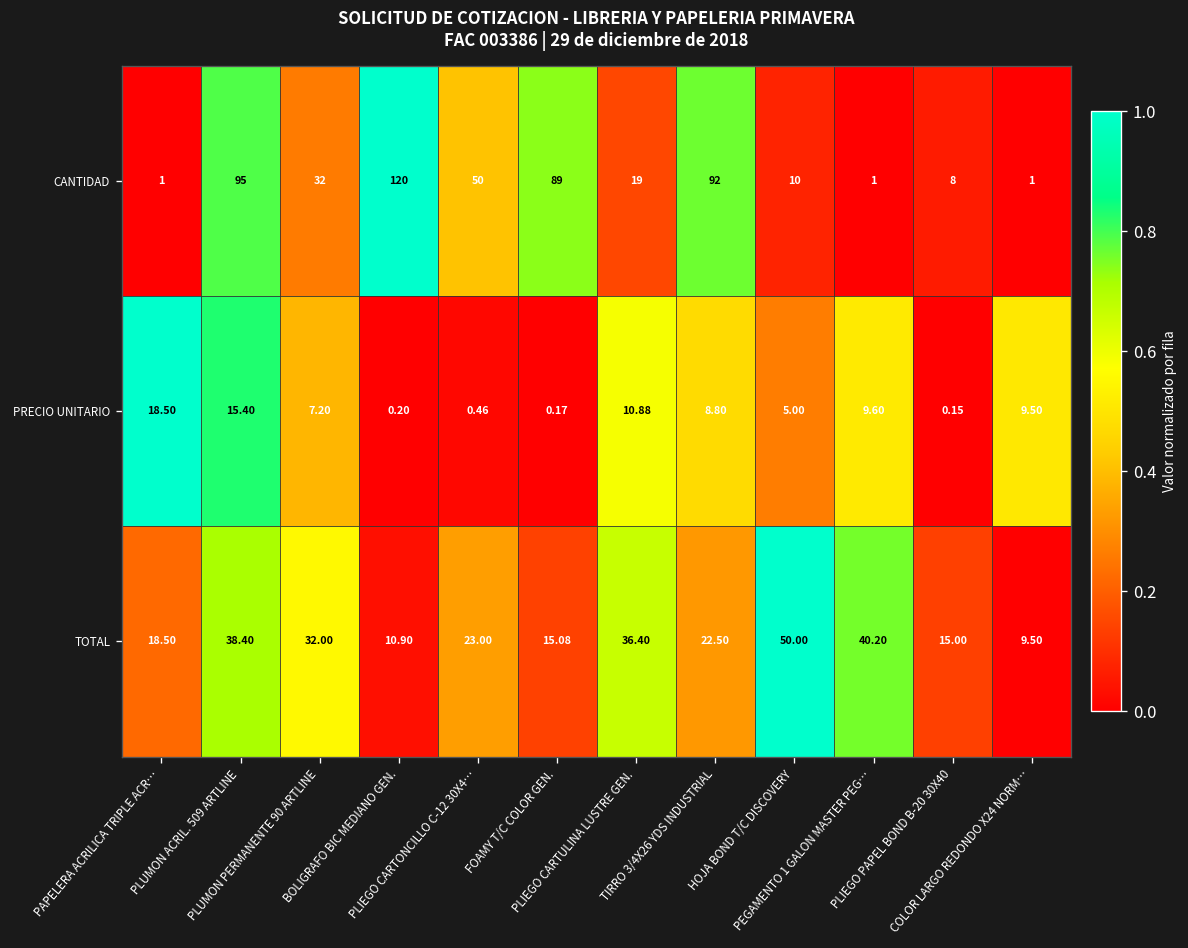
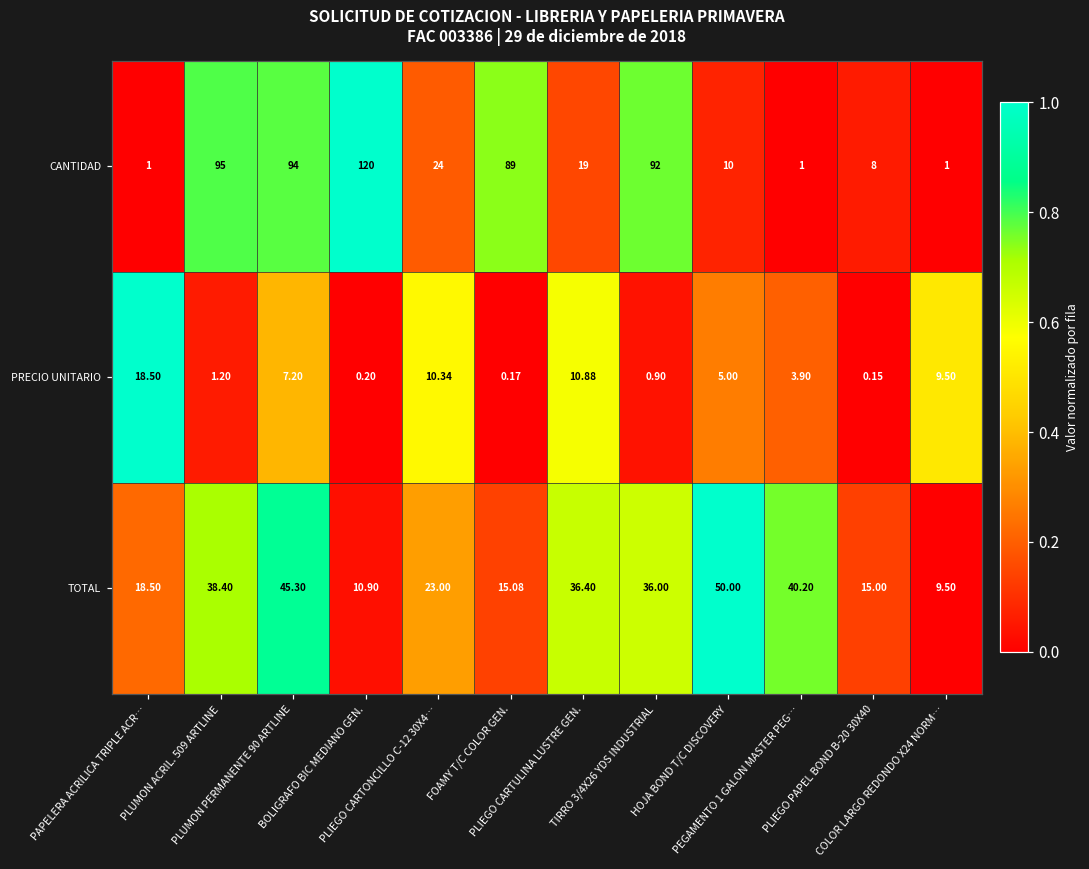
CANTIDAD, PLUMON PERMANENTE 90 ARTLINE: 32 -> 94
CANTIDAD, PLIEGO CARTONCILLO C-12 30X4…: 50 -> 24
PRECIO UNITARIO, PLUMON ACRIL. 509 ARTLINE: 15.40 -> 1.20
PRECIO UNITARIO, PLIEGO CARTONCILLO C-12 30X4…: 0.46 -> 10.34
PRECIO UNITARIO, TIRRO 3/4X26 YDS INDUSTRIAL: 8.80 -> 0.90
PRECIO UNITARIO, PEGAMENTO 1 GALON MASTER PEG…: 9.60 -> 3.90
TOTAL, PLUMON PERMANENTE 90 ARTLINE: 32.00 -> 45.30
TOTAL, TIRRO 3/4X26 YDS INDUSTRIAL: 22.50 -> 36.00
